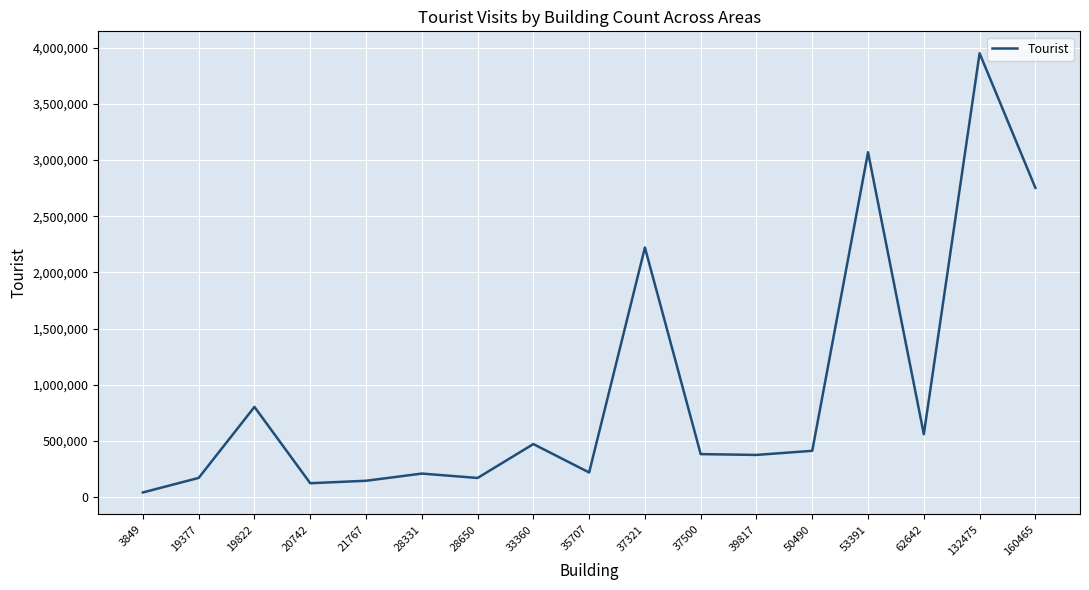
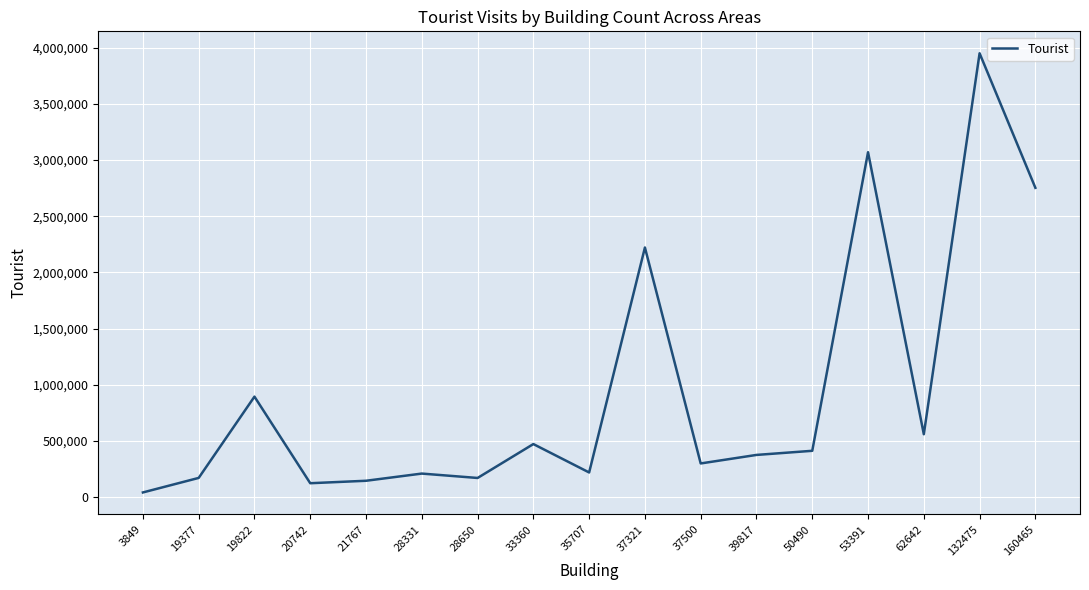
19822: 800,000 -> 900,000
37500: 380,000 -> 300,000
